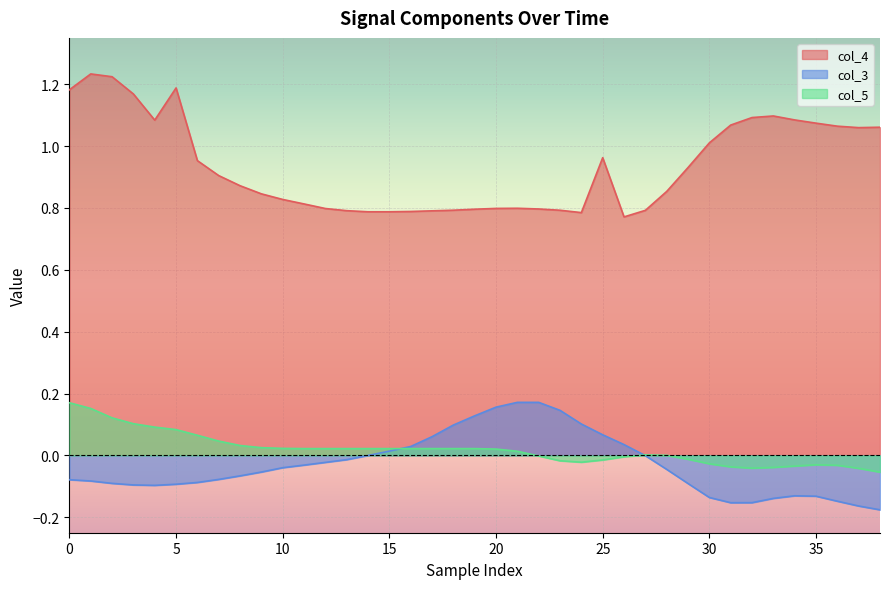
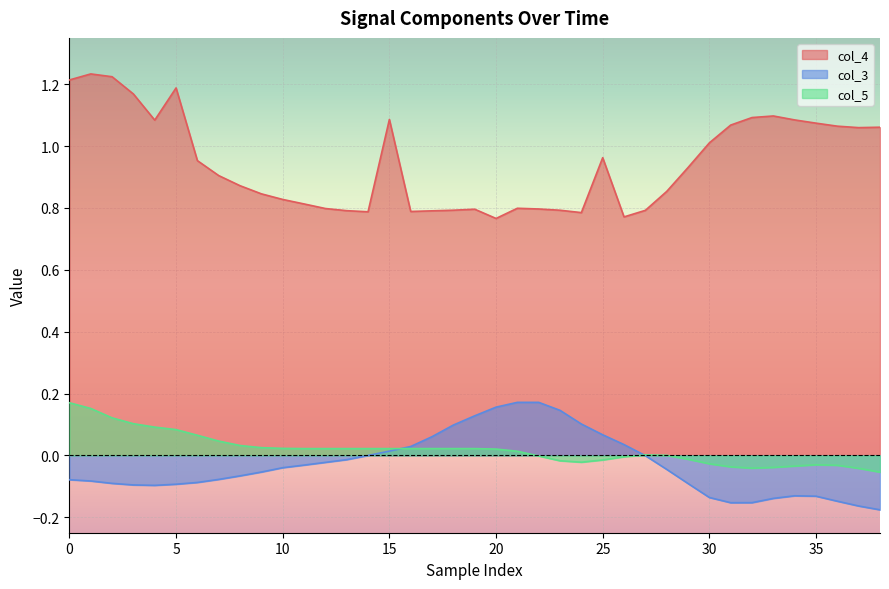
col_4, 0: 1.18 -> 1.21
col_4, 15: 0.79 -> 1.09
col_4, 20: 0.80 -> 0.77
